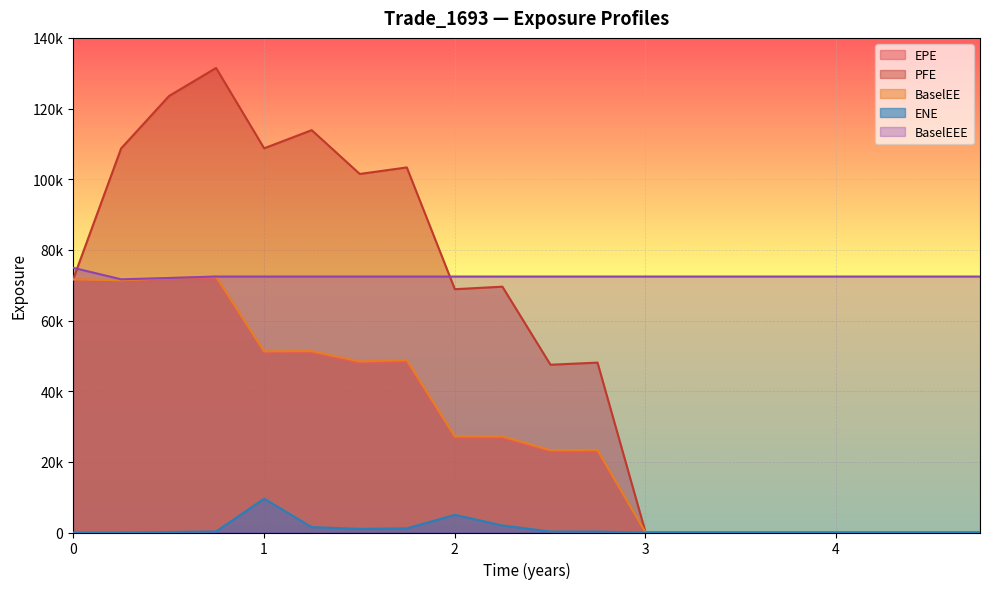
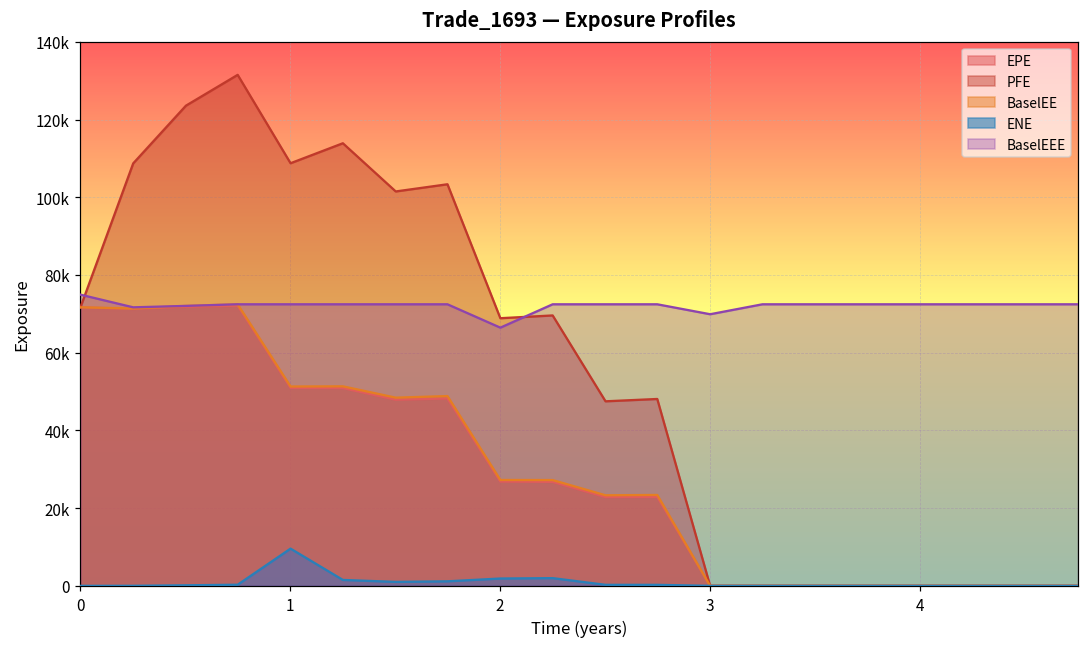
ENE, 2: 5000 -> 2000
BaselEEE, 2: 72000 -> 66000
BaselEEE, 3: 72000 -> 70000
